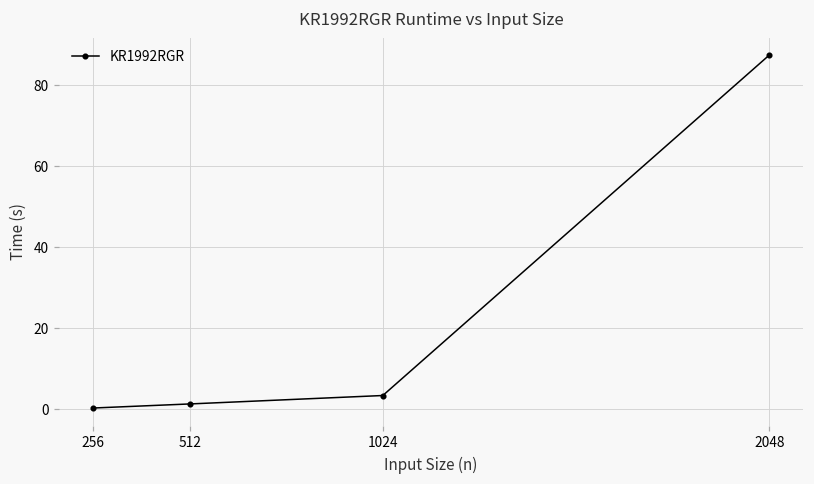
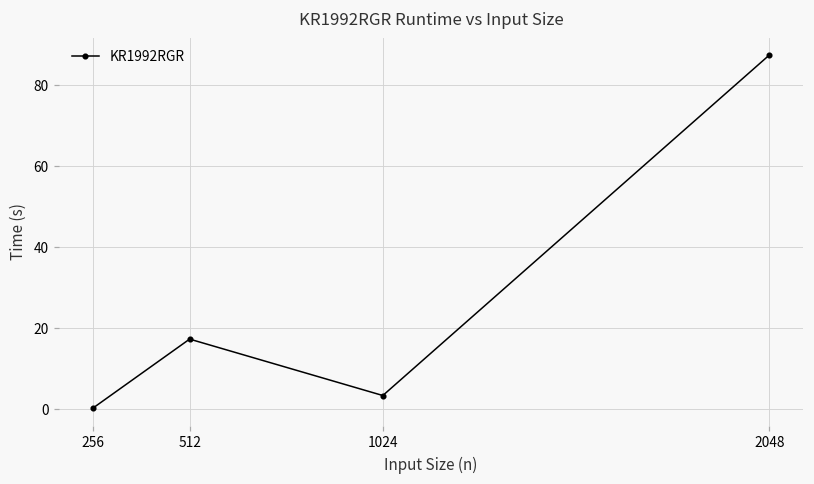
512: 1 -> 17
